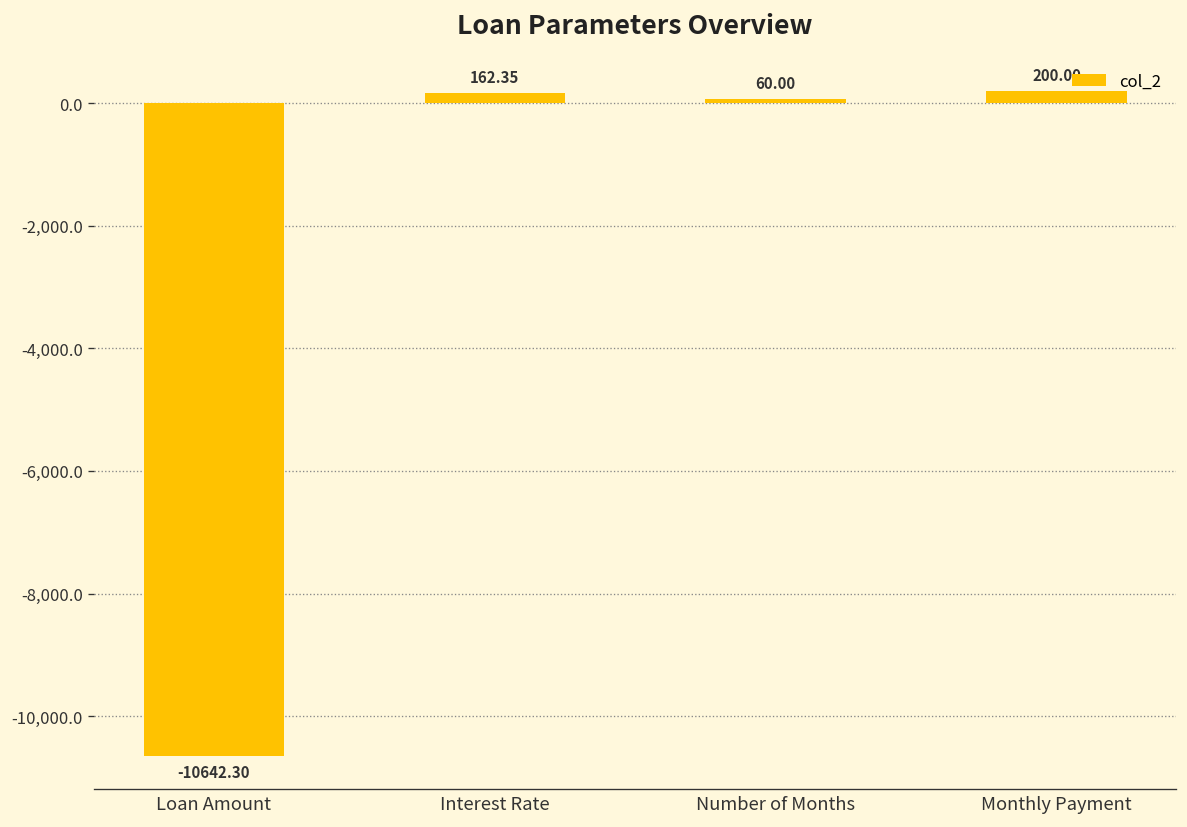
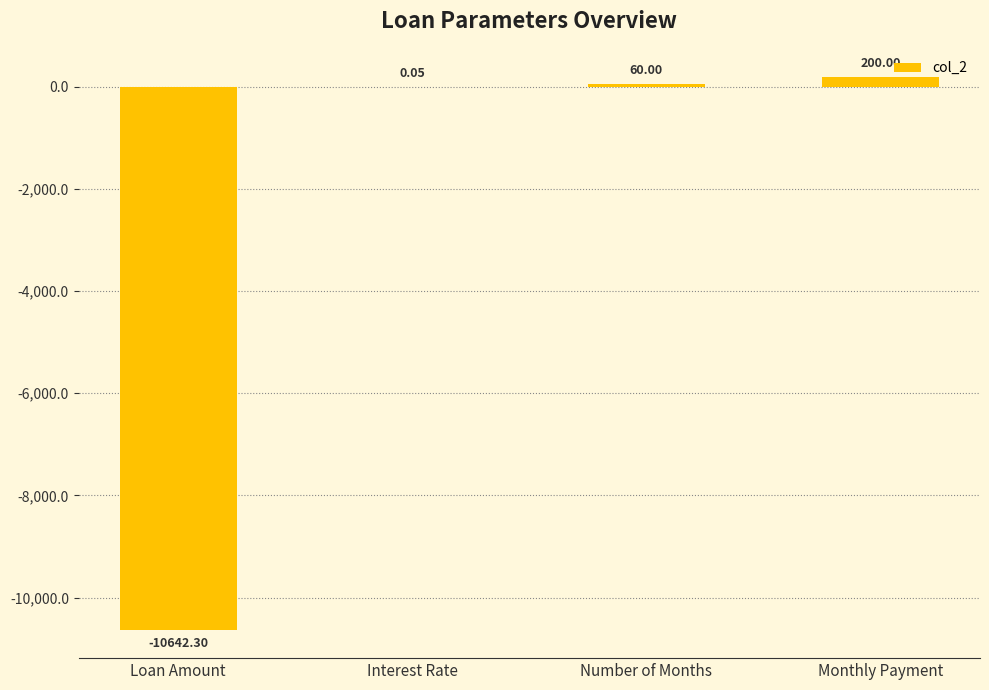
Interest Rate: 162.35 -> 0.05
